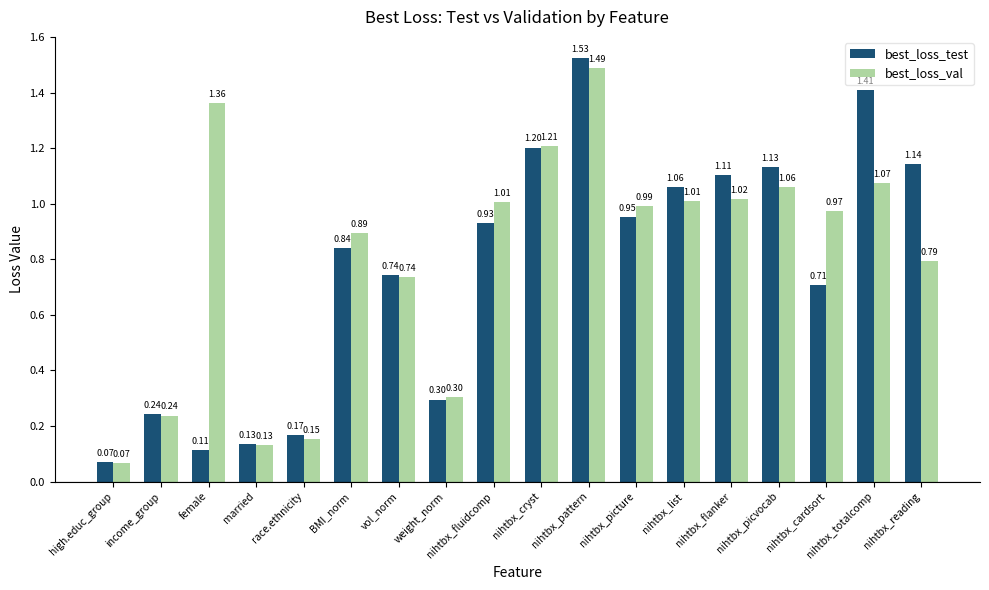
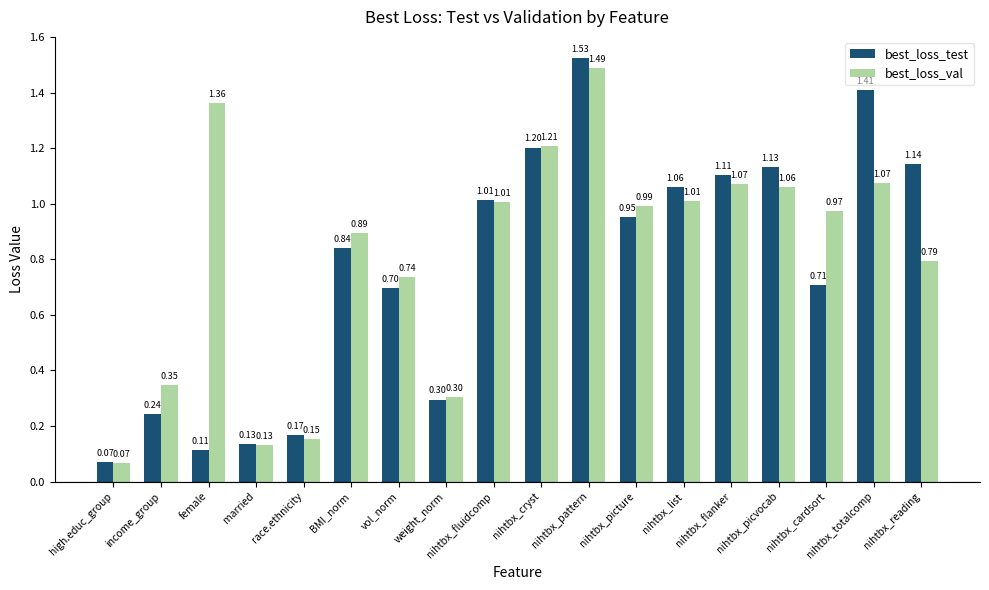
best_loss_val, income_group: 0.24 -> 0.35
best_loss_test, vol_norm: 0.74 -> 0.70
best_loss_test, nihtbx_fluidcomp: 0.93 -> 1.01
best_loss_val, nihtbx_flanker: 1.02 -> 1.07
